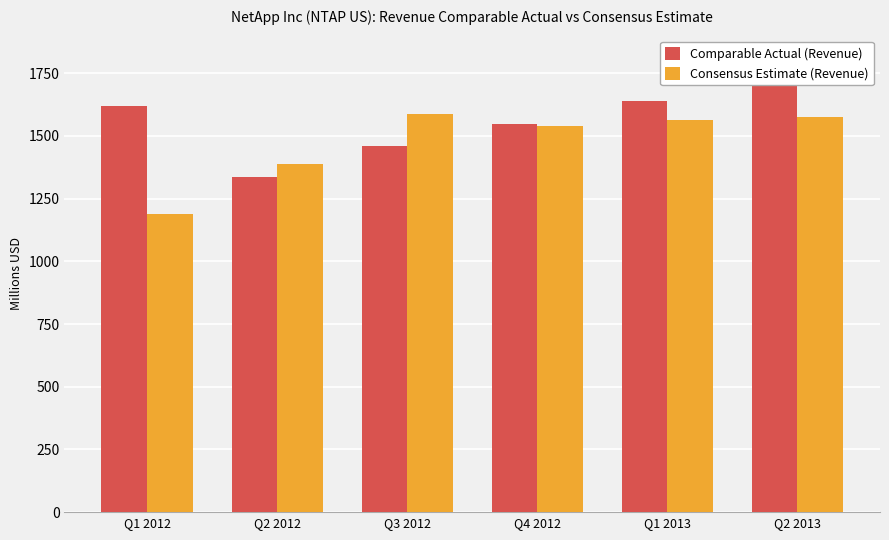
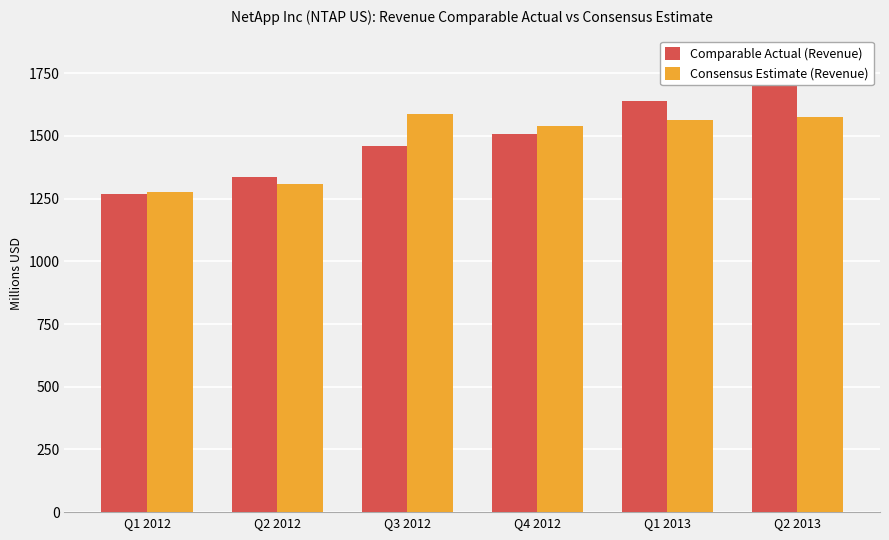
Comparable Actual (Revenue), Q1 2012: 1620 -> 1270
Consensus Estimate (Revenue), Q1 2012: 1190 -> 1280
Consensus Estimate (Revenue), Q2 2012: 1390 -> 1310
Comparable Actual (Revenue), Q4 2012: 1550 -> 1510
